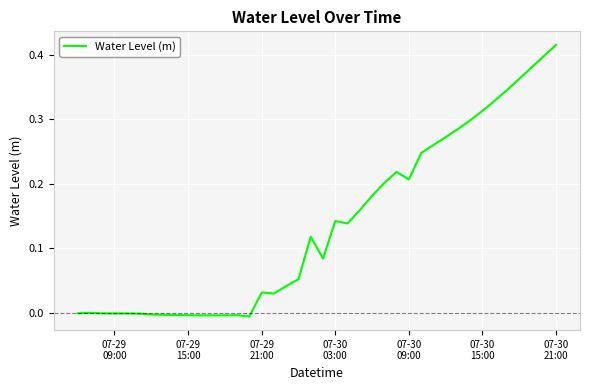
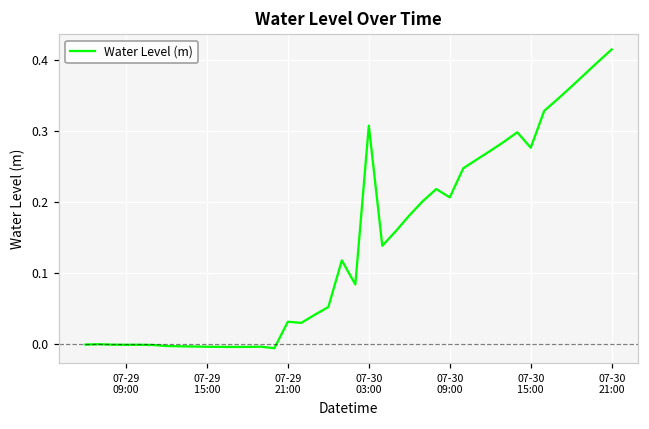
07-30 03:00: 0.14 -> 0.31
07-30 15:00: 0.31 -> 0.28
